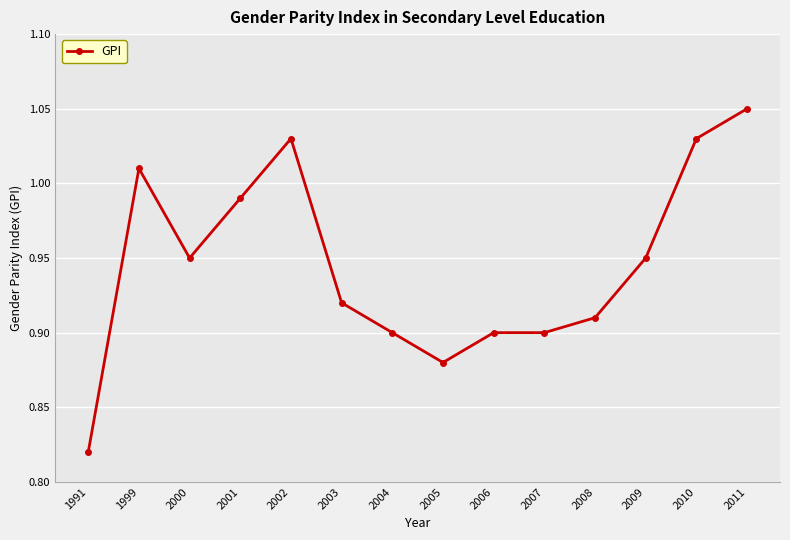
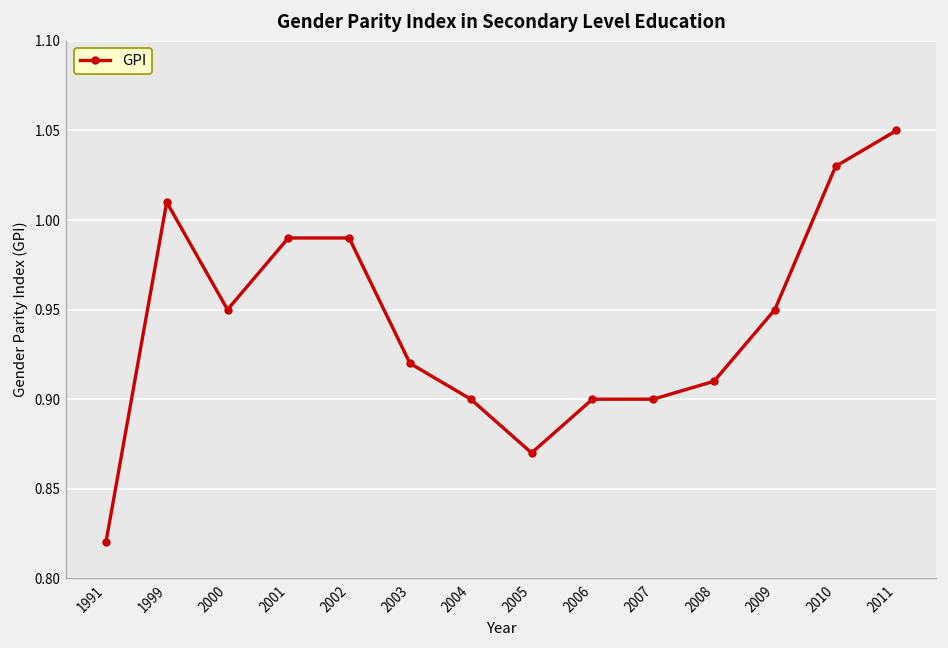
2002: 1.03 -> 0.99
2005: 0.88 -> 0.87
